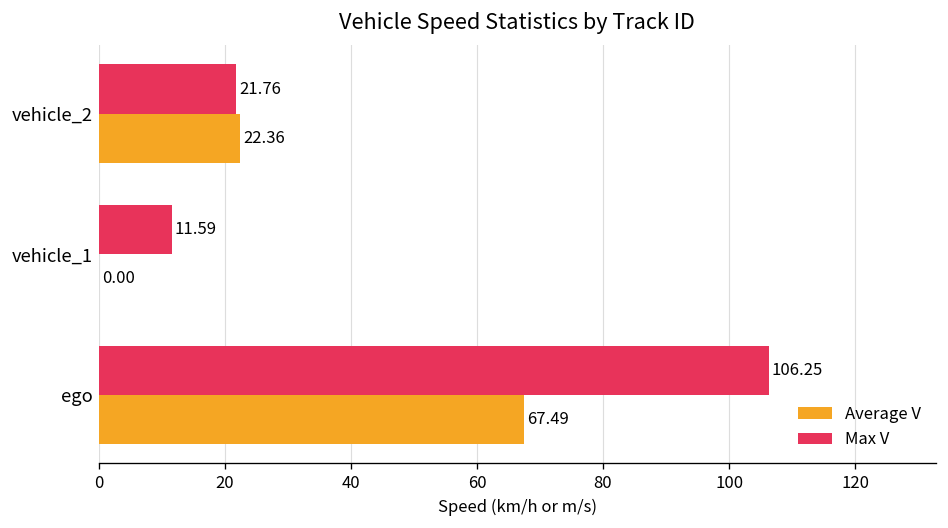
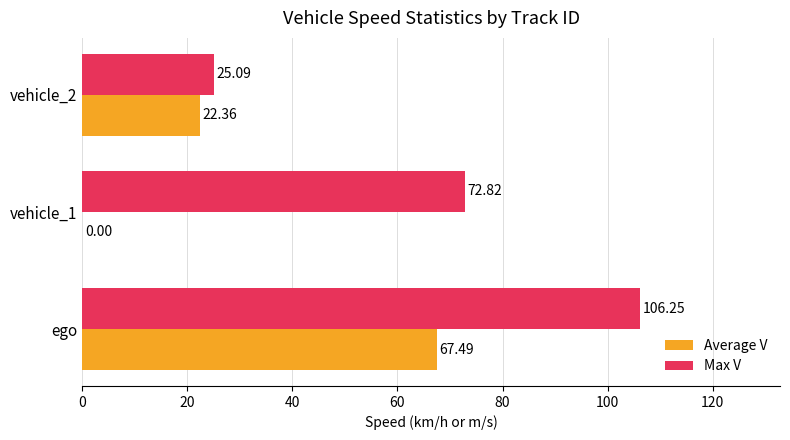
Max V, vehicle_2: 21.76 -> 25.09
Max V, vehicle_1: 11.59 -> 72.82
